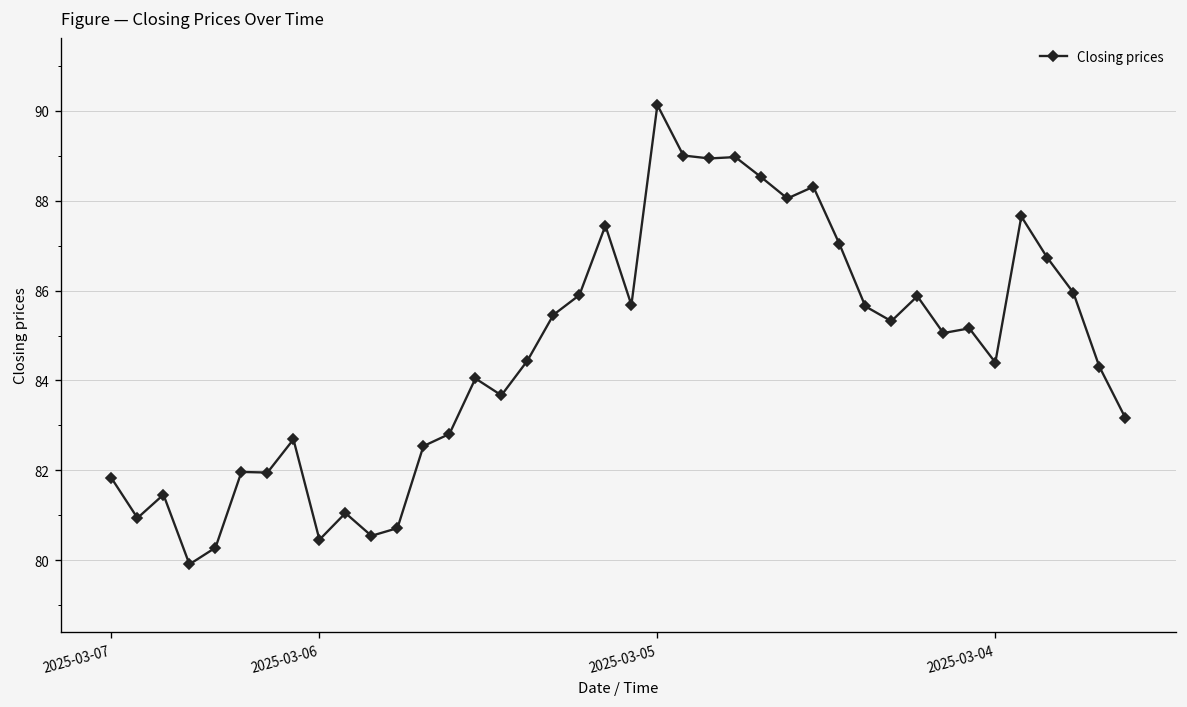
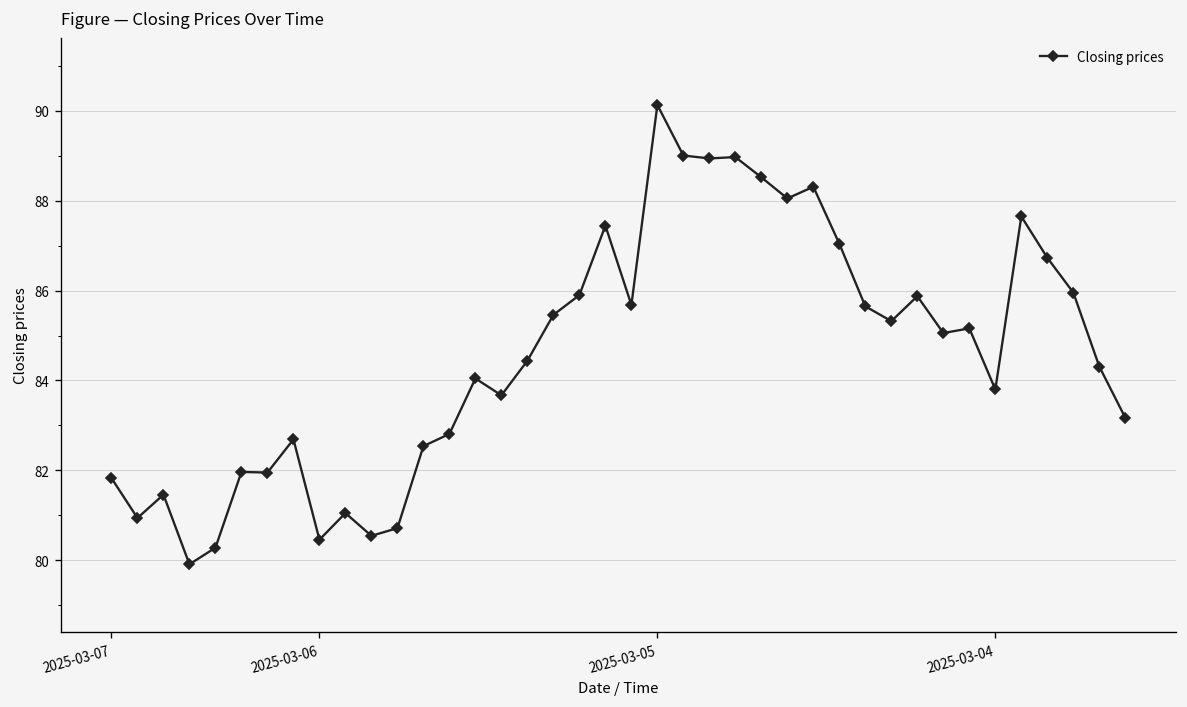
2025-03-04: 84.4 -> 83.8
